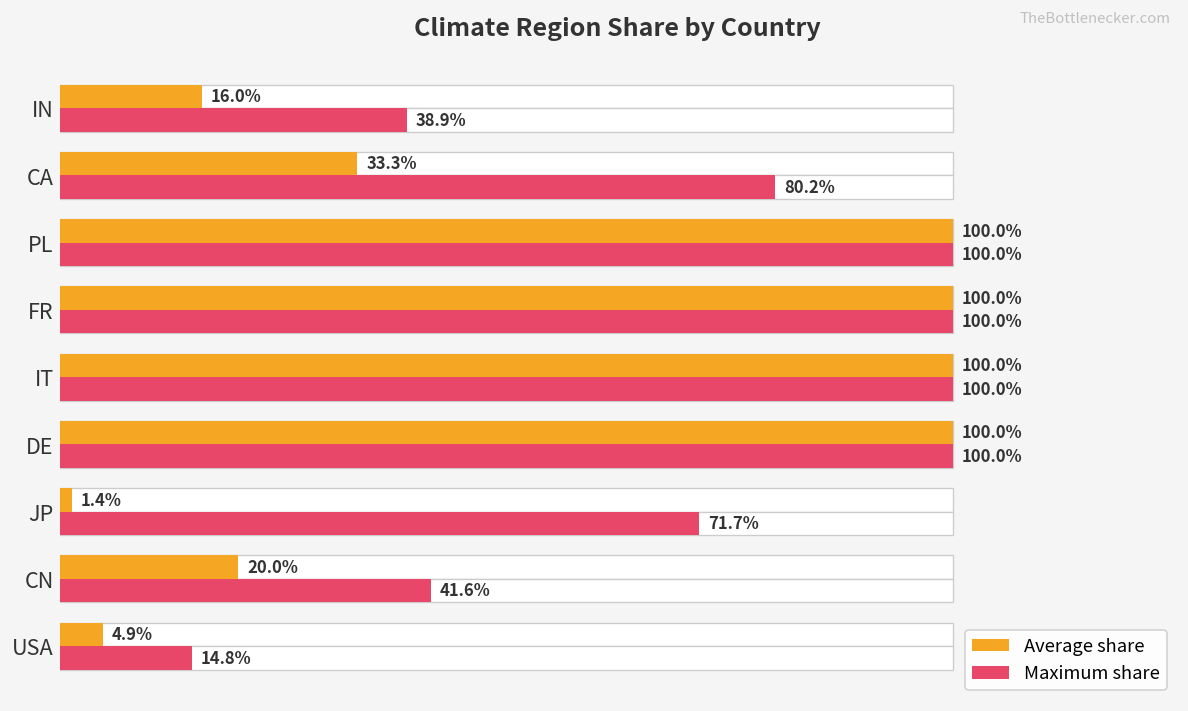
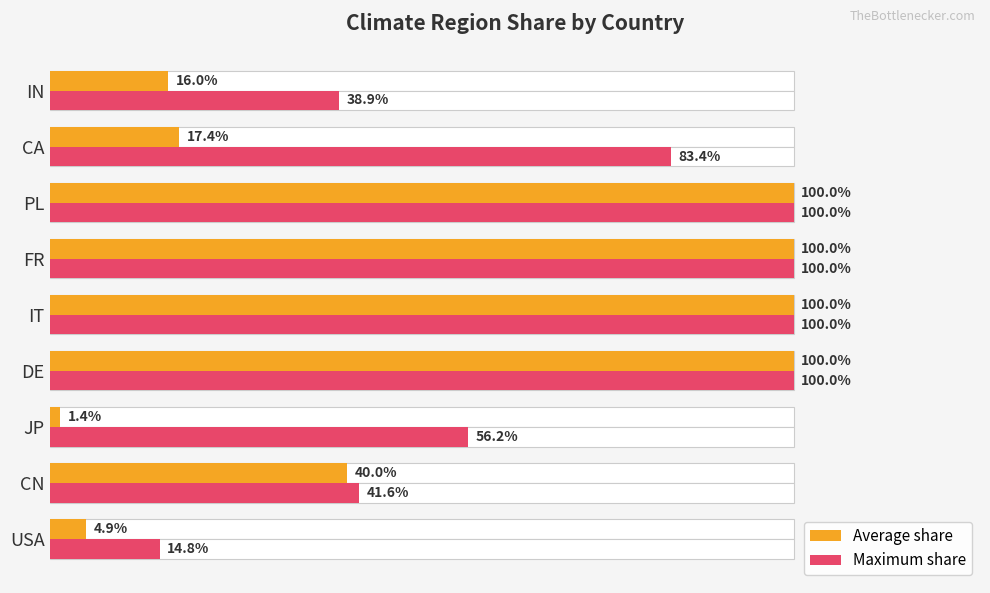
Average share, CA: 33.3% -> 17.4%
Maximum share, CA: 80.2% -> 83.4%
Maximum share, JP: 71.7% -> 56.2%
Average share, CN: 20.0% -> 40.0%
